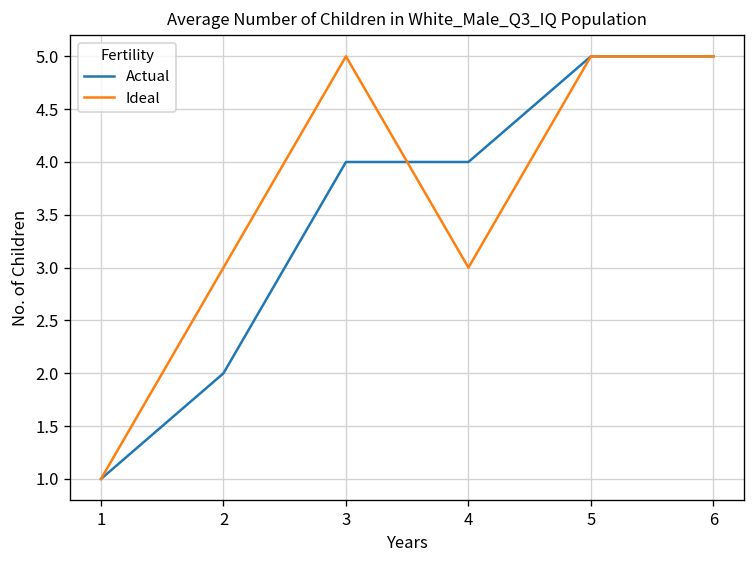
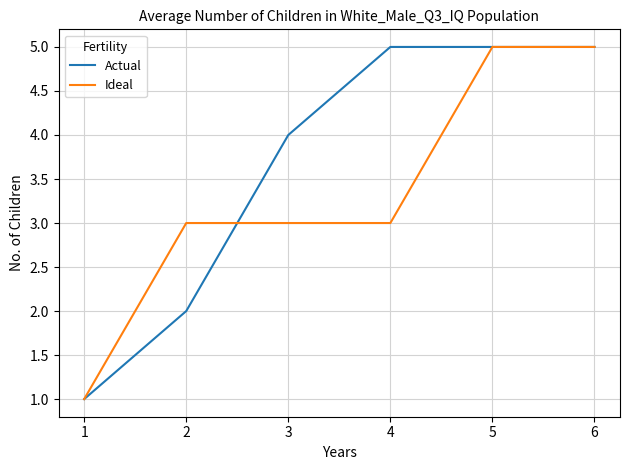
Ideal, 3: 5 -> 3
Actual, 4: 4 -> 5
